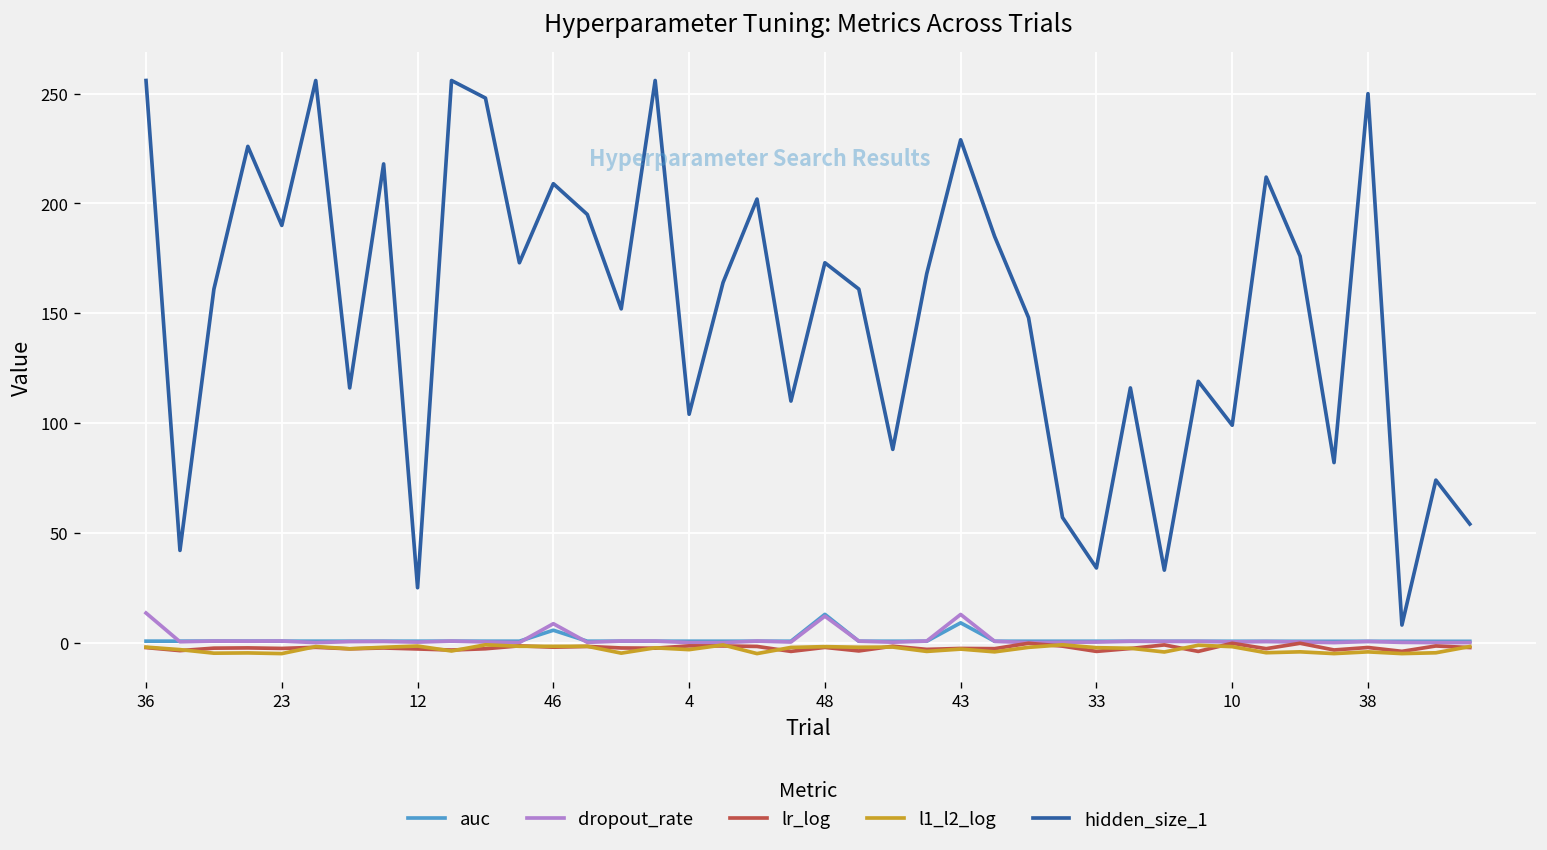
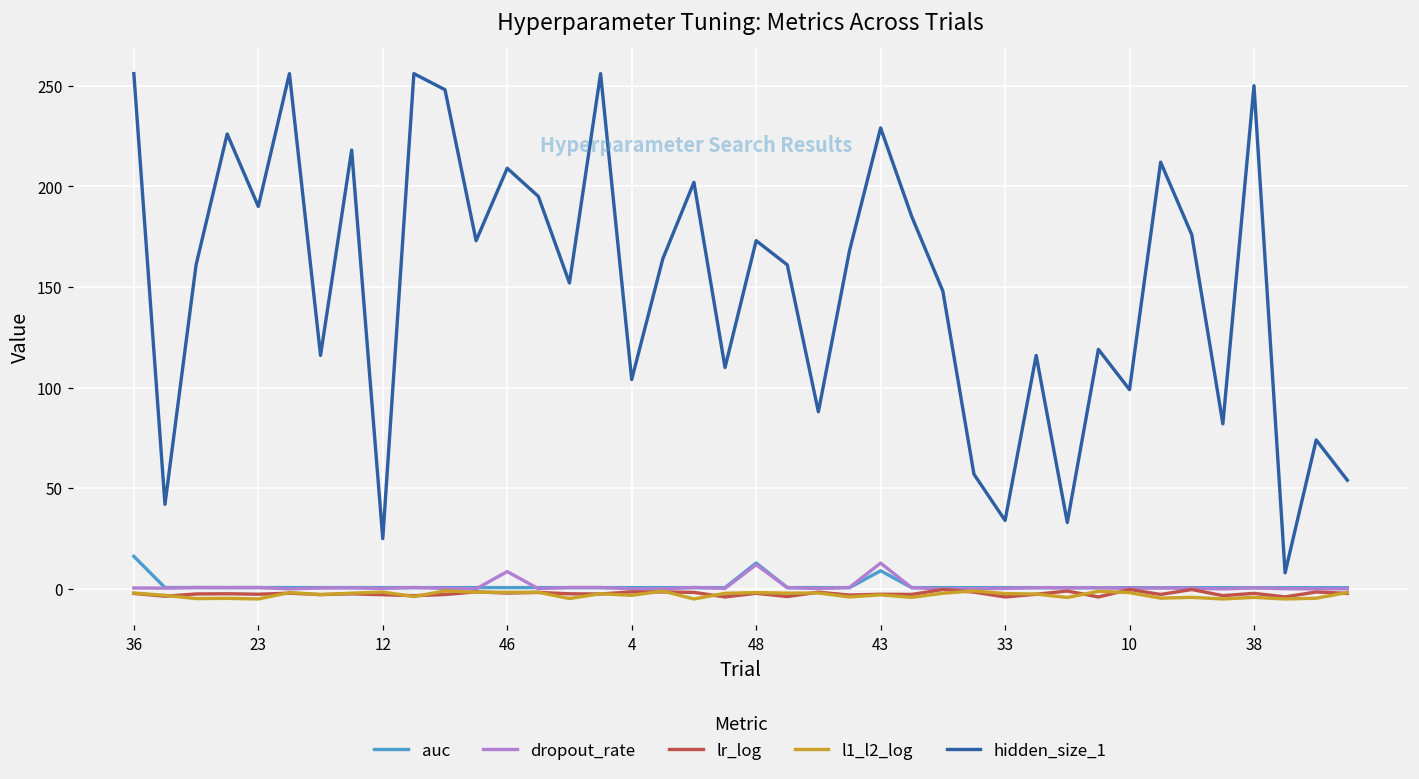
auc, 36: 1 -> 16
dropout_rate, 36: 13 -> 0
auc, 46: 6 -> 1
